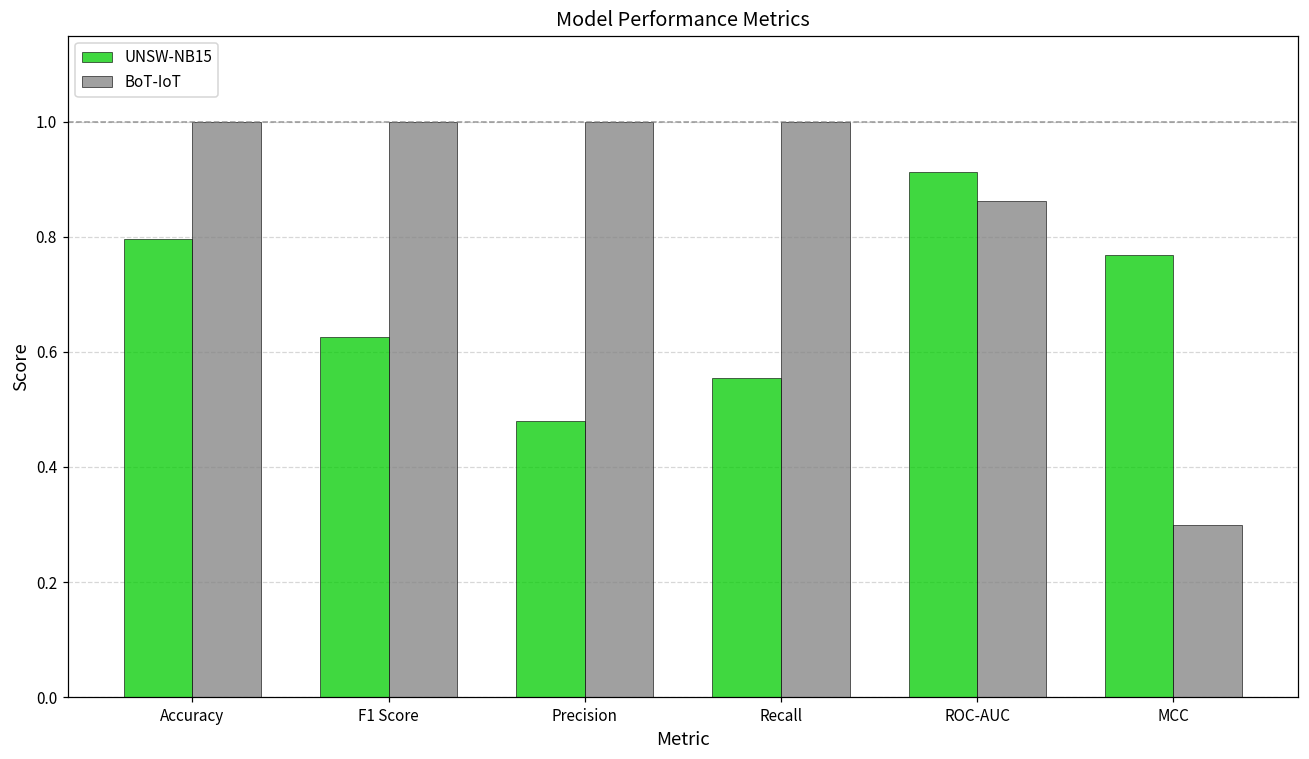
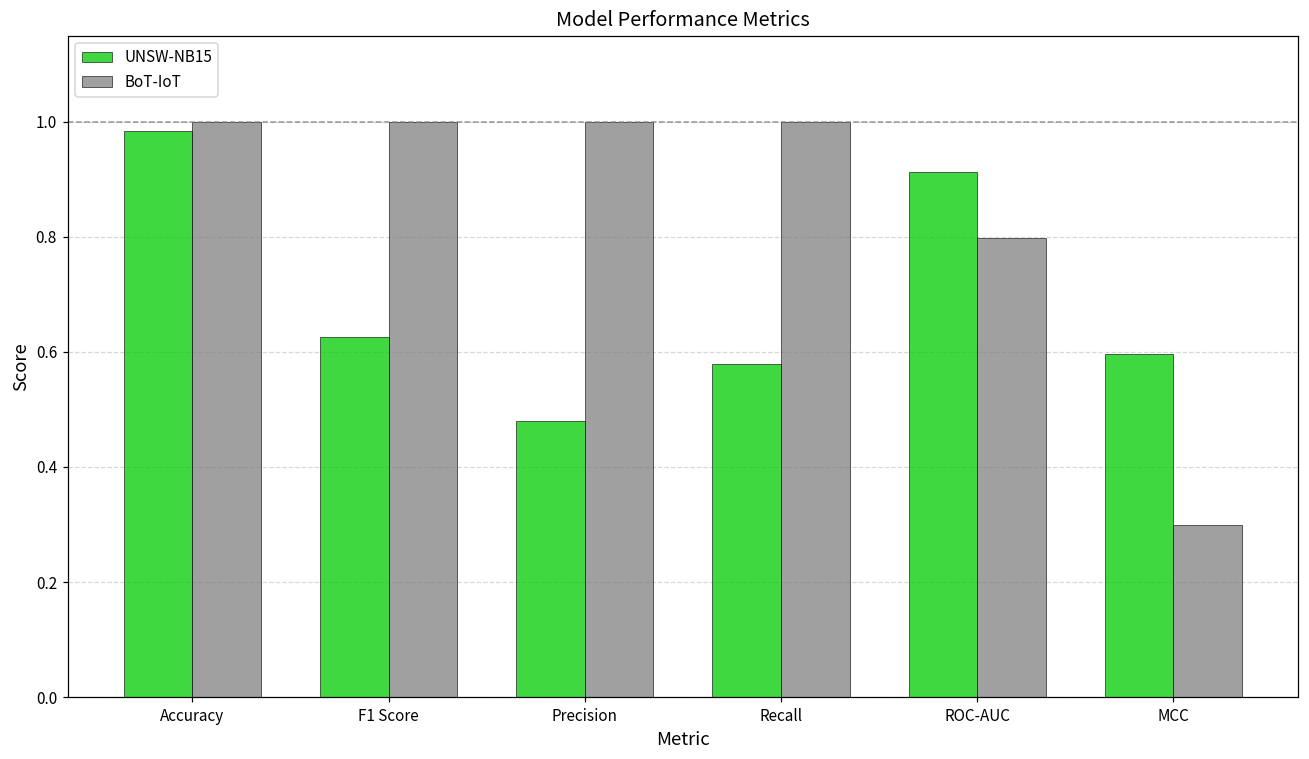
UNSW-NB15, Accuracy: 0.80 -> 0.98
UNSW-NB15, Recall: 0.55 -> 0.58
BoT-IoT, ROC-AUC: 0.86 -> 0.80
UNSW-NB15, MCC: 0.77 -> 0.60
